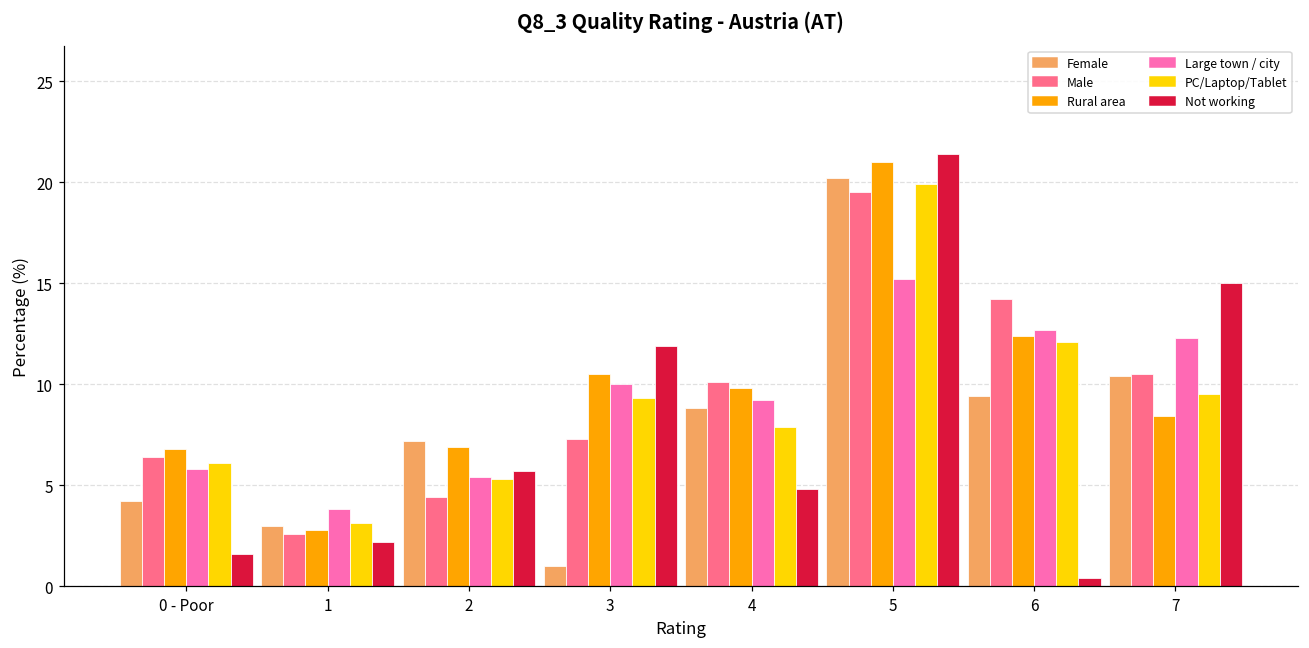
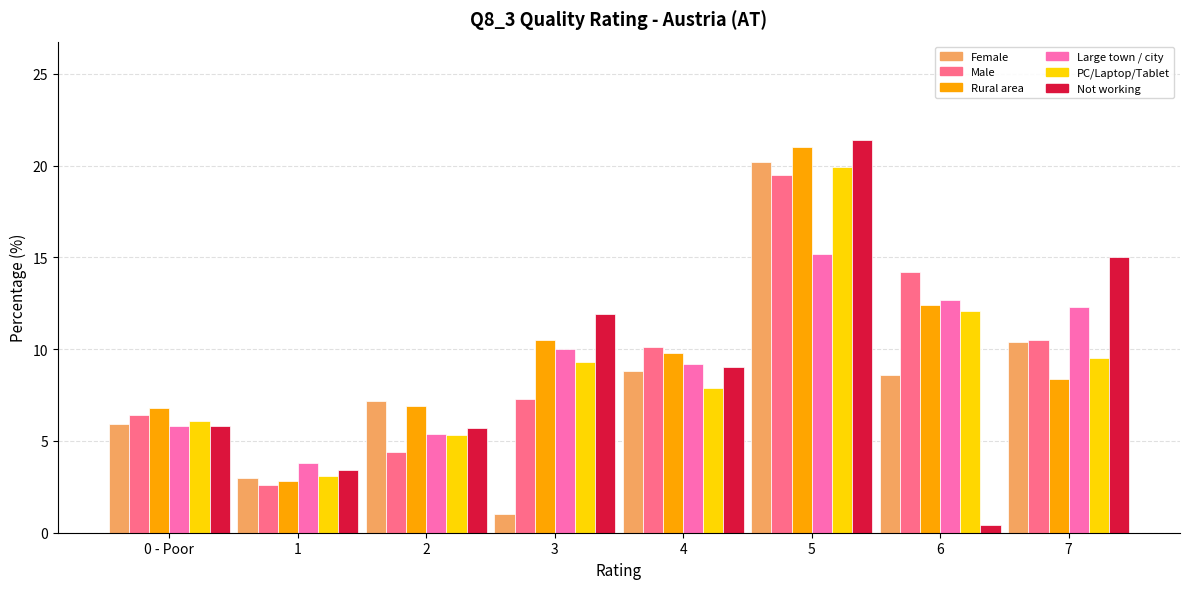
Female, 0 - Poor: 4.2 -> 5.9
Not working, 0 - Poor: 1.6 -> 5.8
Not working, 1: 2.2 -> 3.4
Not working, 4: 4.8 -> 9.0
Female, 6: 9.4 -> 8.6
